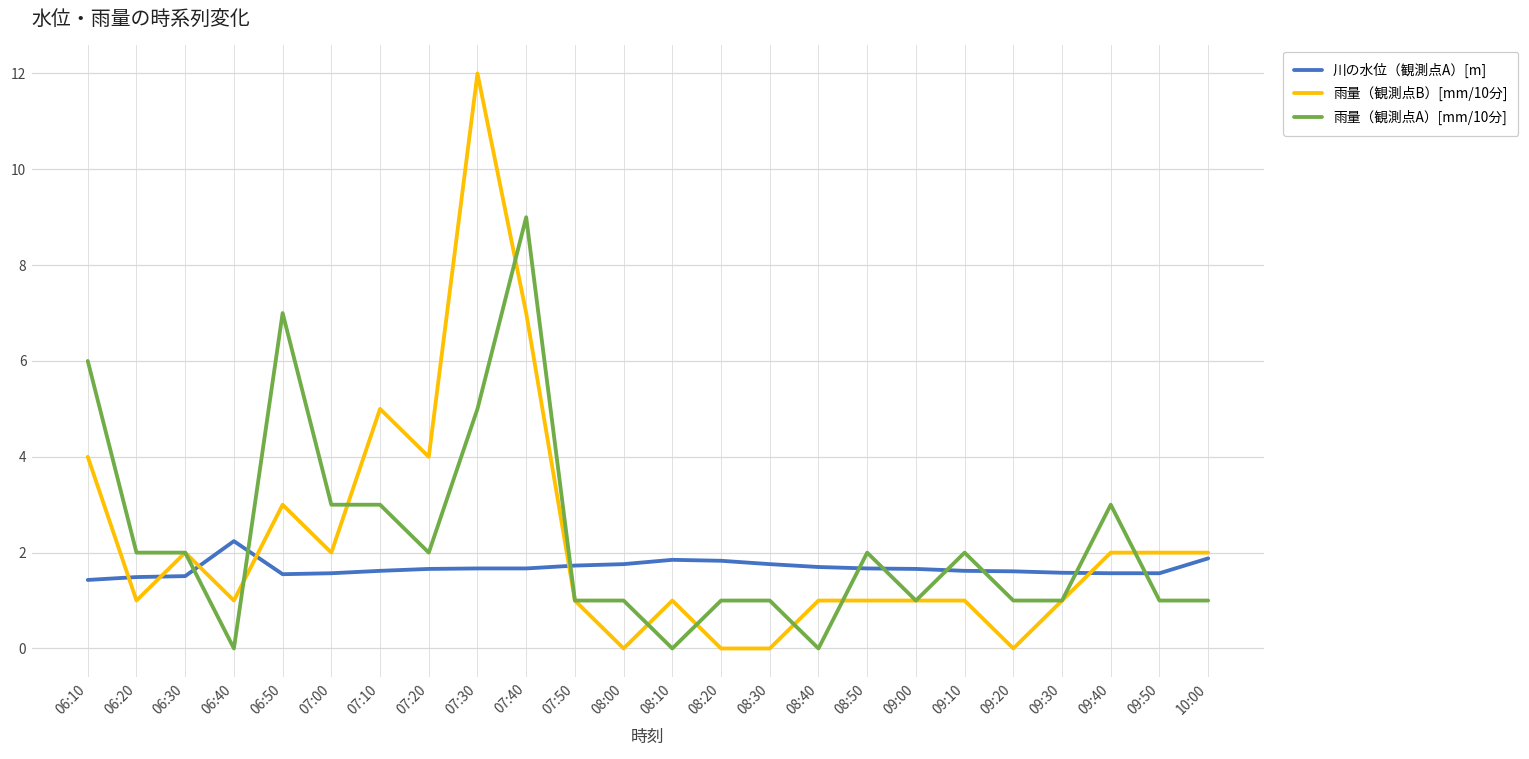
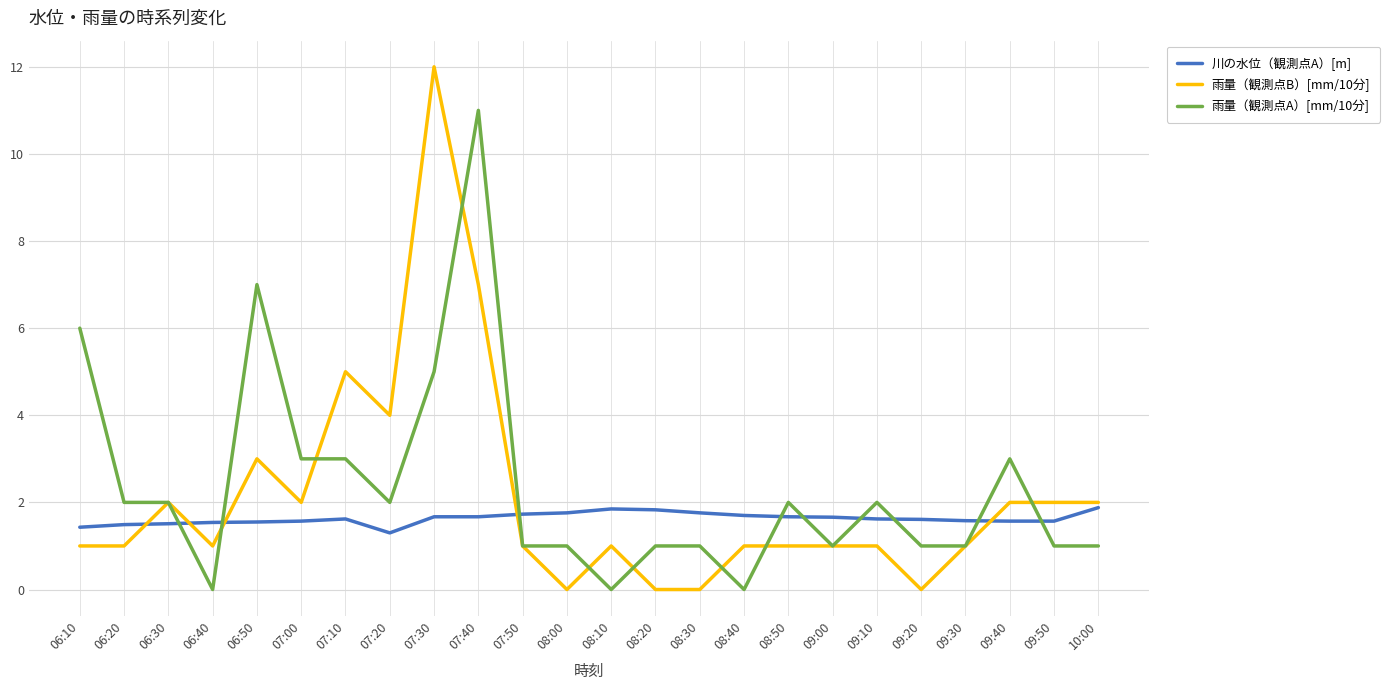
雨量（観測点B）[mm/10分], 06:10: 4 -> 1
川の水位（観測点A）[m], 06:40: 2.2 -> 1.5
川の水位（観測点A）[m], 07:20: 1.7 -> 1.3
雨量（観測点A）[mm/10分], 07:40: 9 -> 11
